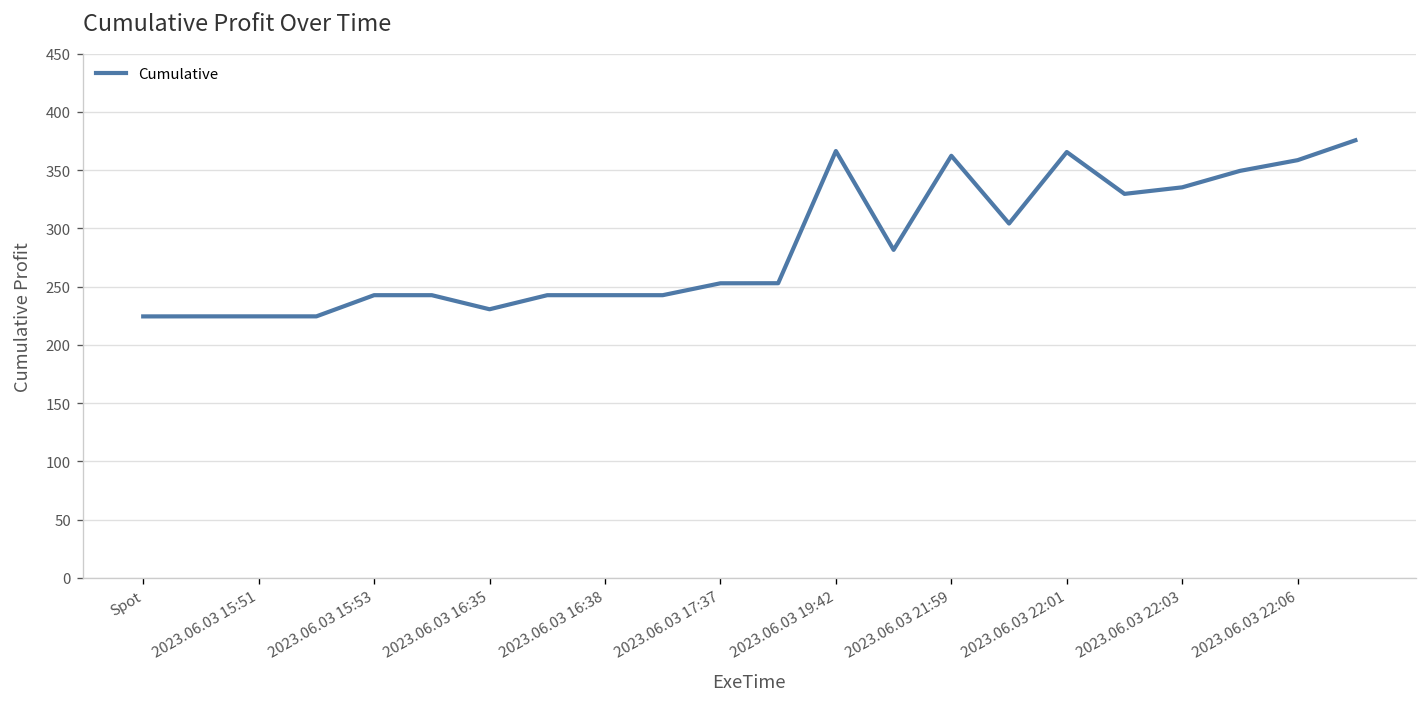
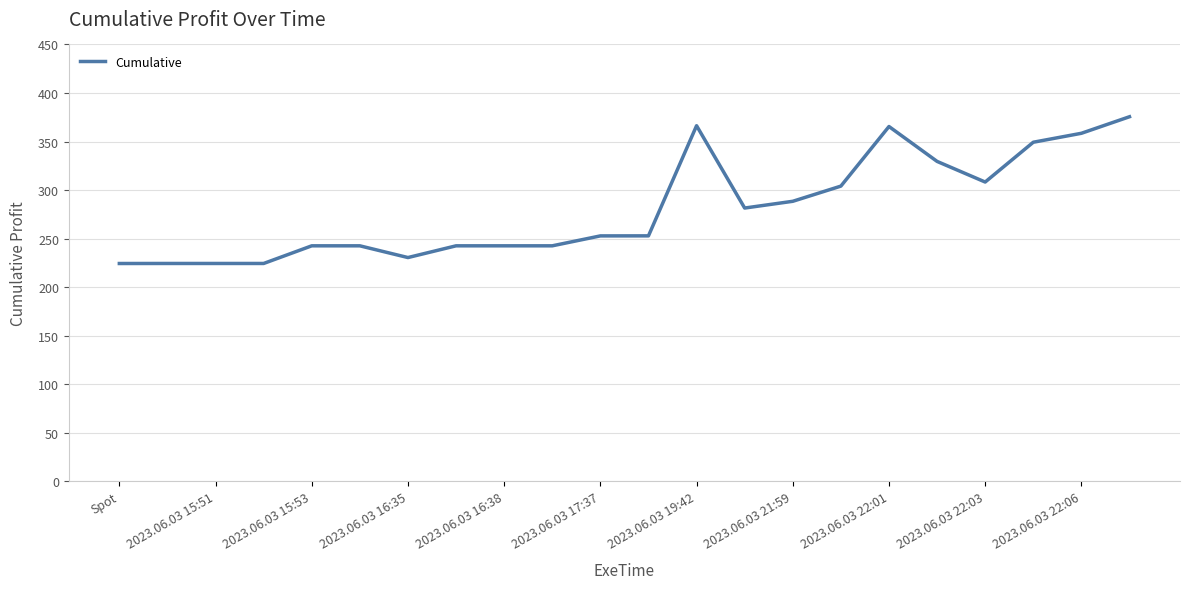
2023.06.03 21:59: 360 -> 290
2023.06.03 22:03: 340 -> 310
